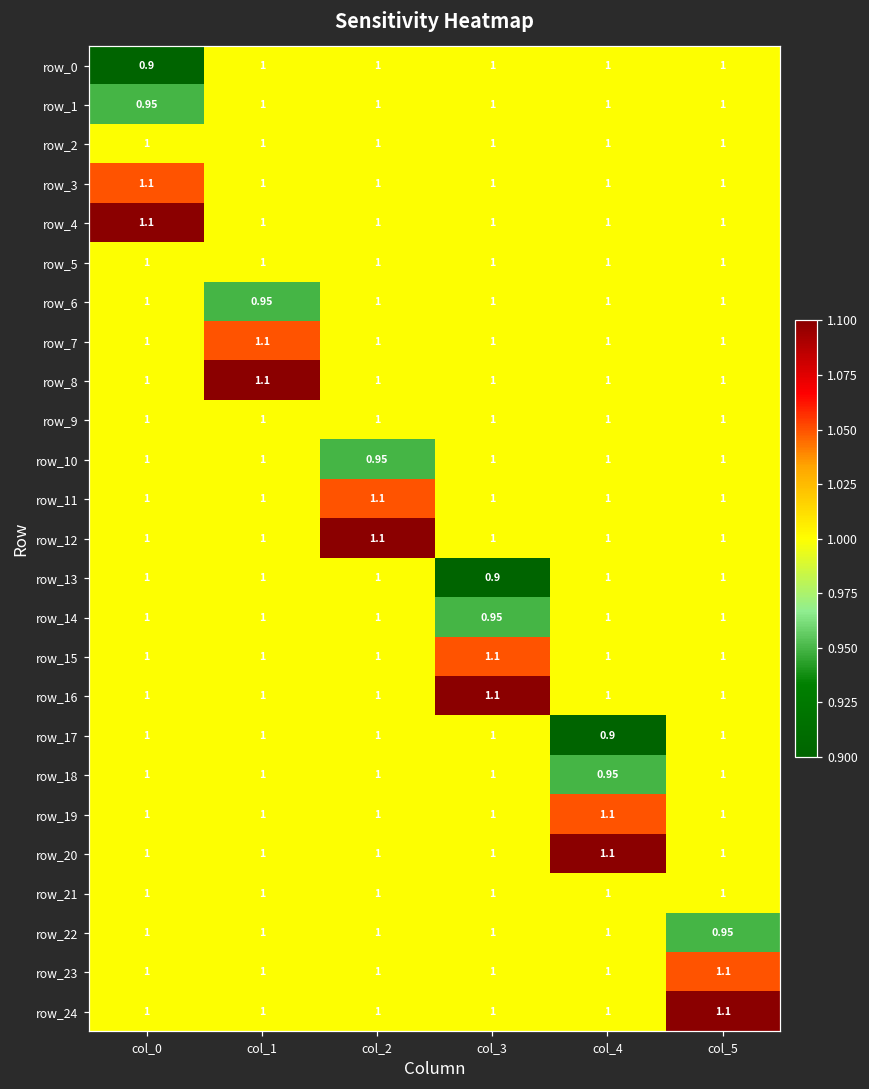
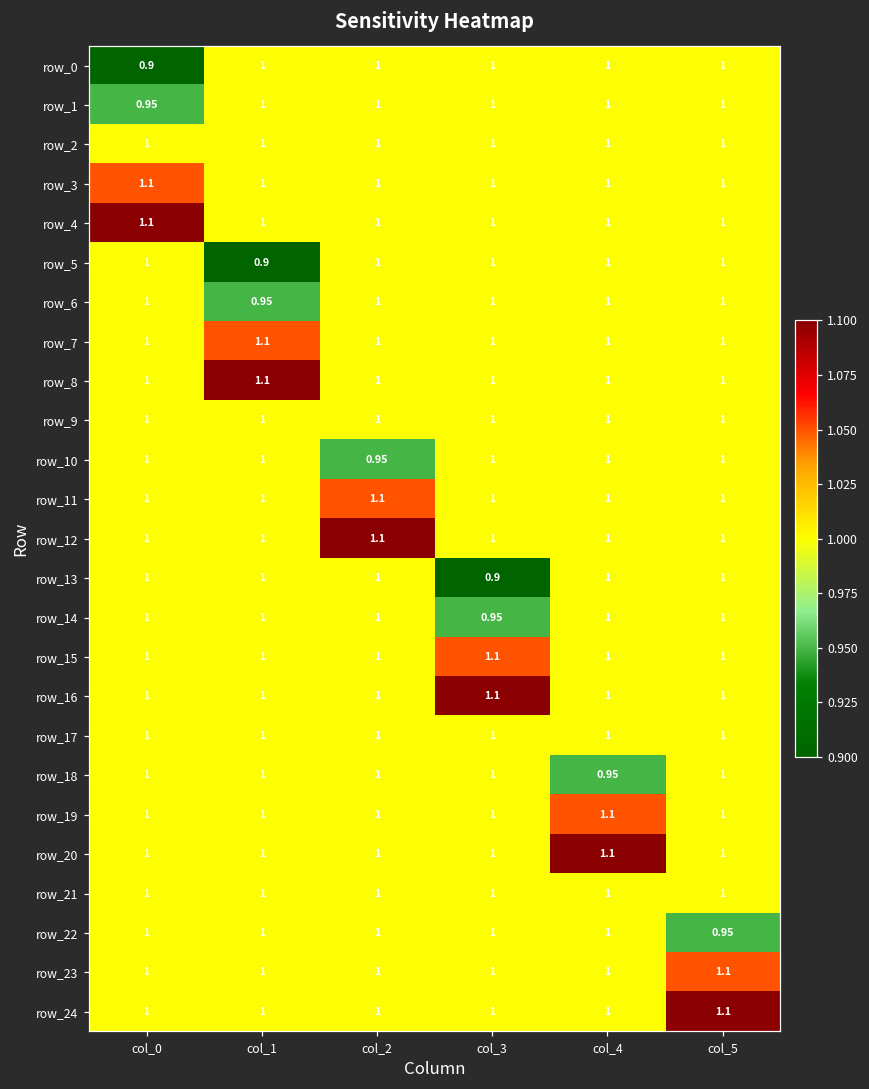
row_5, col_1: 1 -> 0.9
row_17, col_4: 0.9 -> 1
